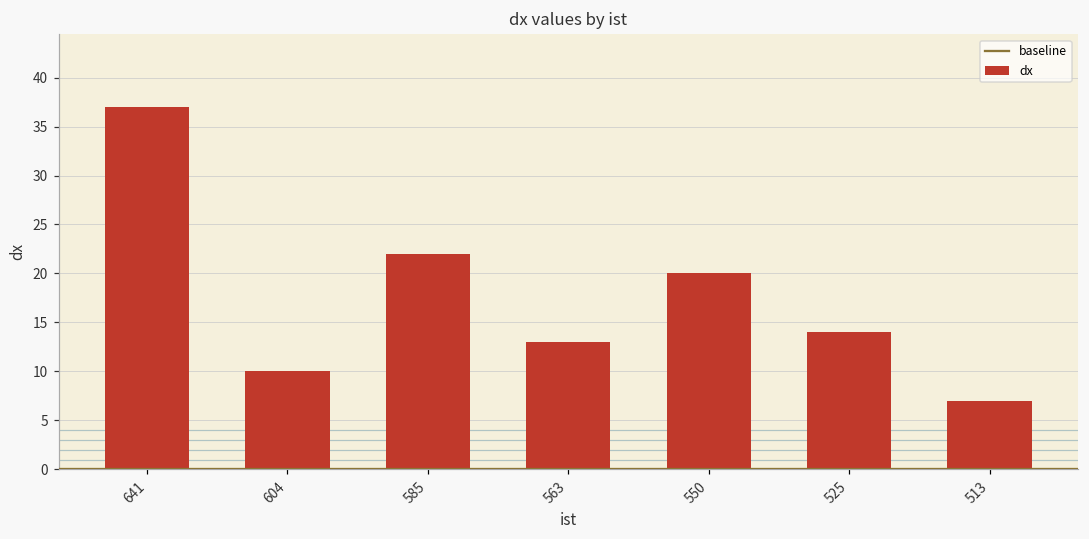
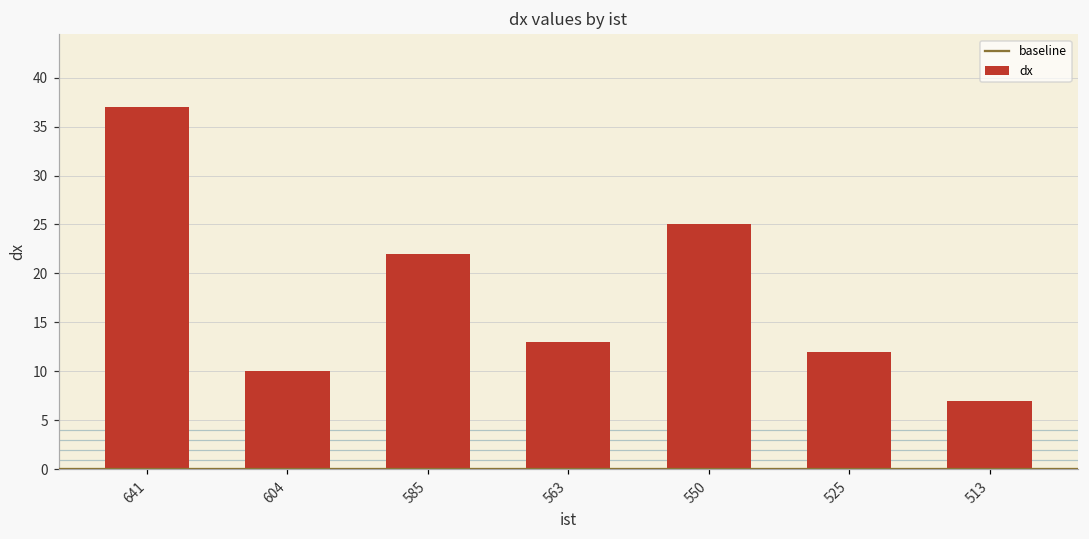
550: 20 -> 25
525: 14 -> 12
